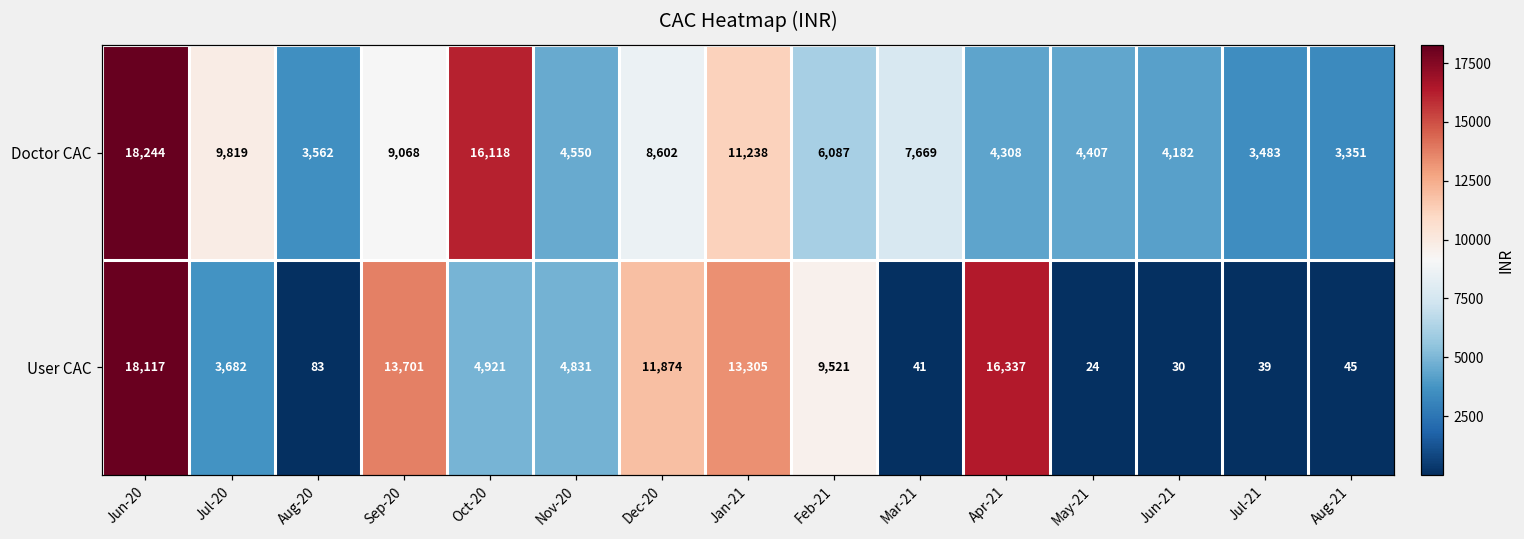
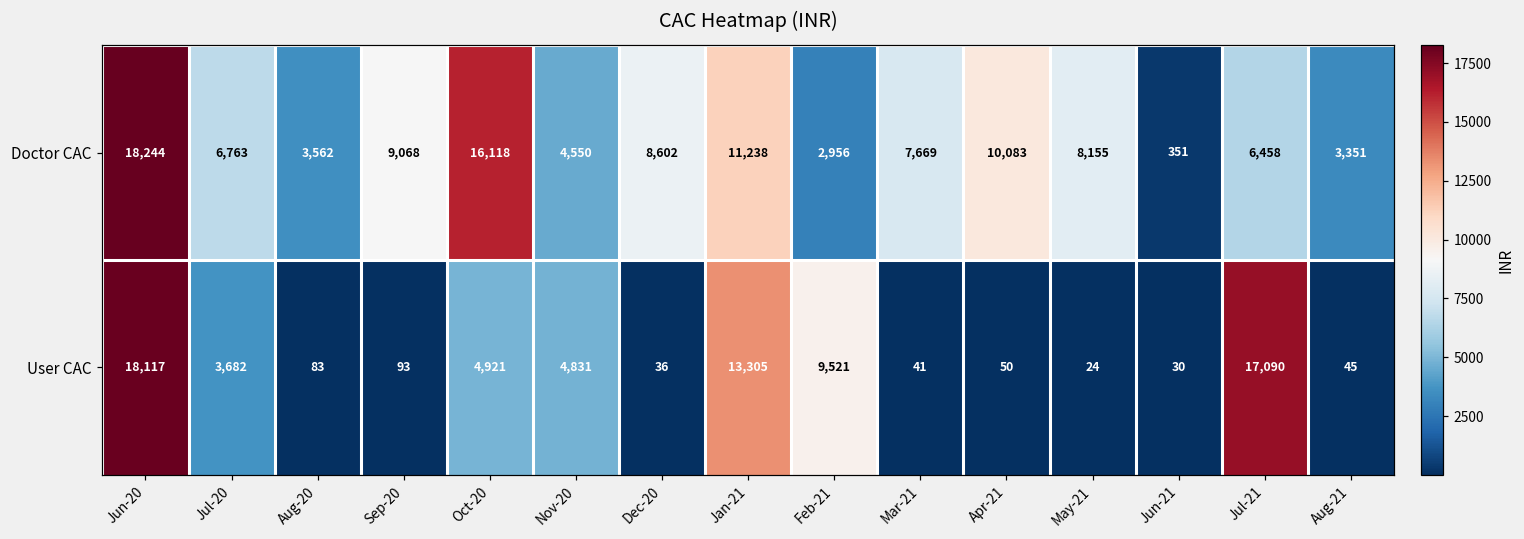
Doctor CAC, Jul-20: 9,819 -> 6,763
Doctor CAC, Feb-21: 6,087 -> 2,956
Doctor CAC, Apr-21: 4,308 -> 10,083
Doctor CAC, May-21: 4,407 -> 8,155
Doctor CAC, Jun-21: 4,182 -> 351
Doctor CAC, Jul-21: 3,483 -> 6,458
User CAC, Sep-20: 13,701 -> 93
User CAC, Dec-20: 11,874 -> 36
User CAC, Apr-21: 16,337 -> 50
User CAC, Jul-21: 39 -> 17,090
